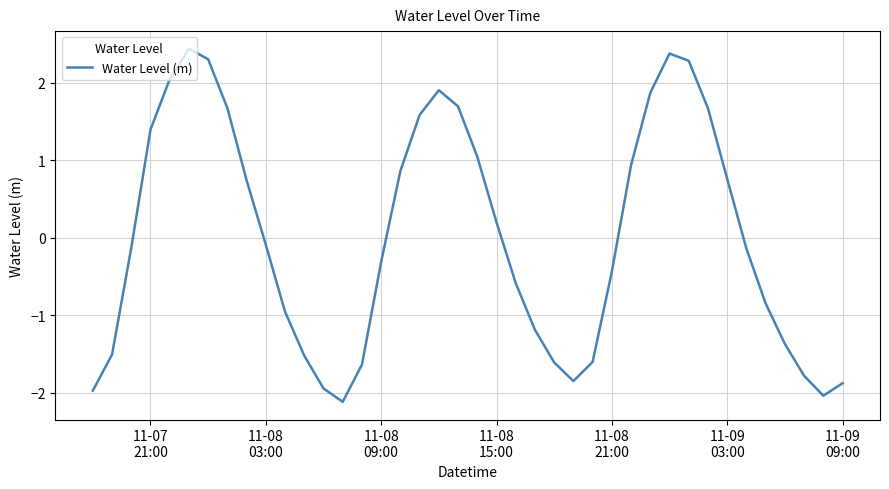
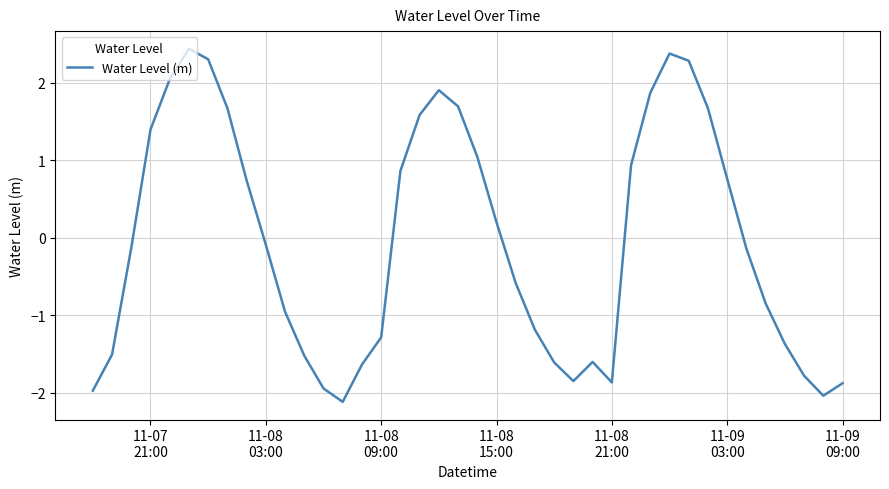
11-08 09:00: -0.3 -> -1.3
11-08 21:00: -0.4 -> -1.9
